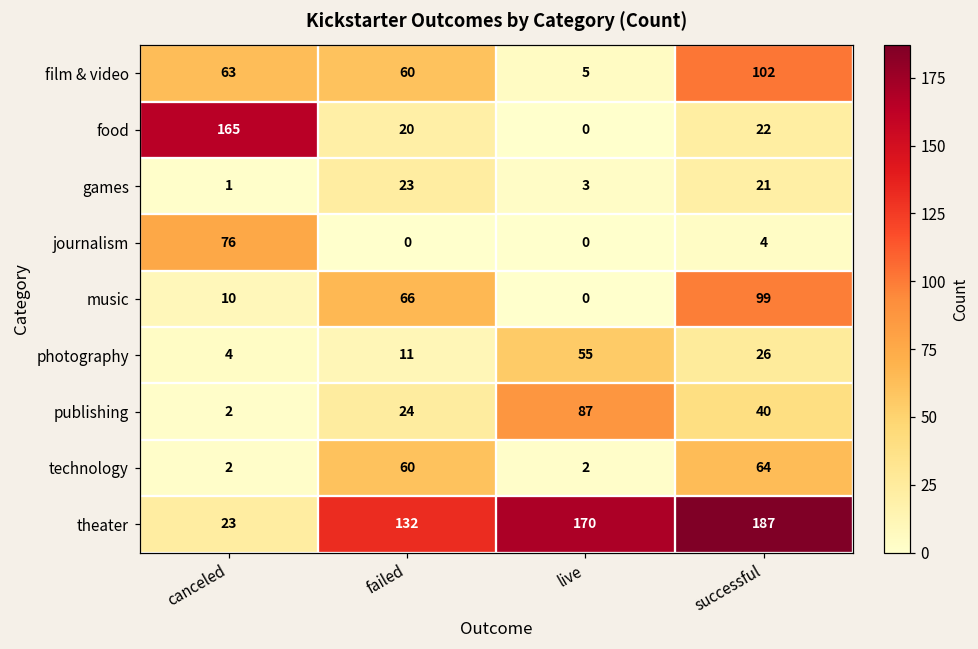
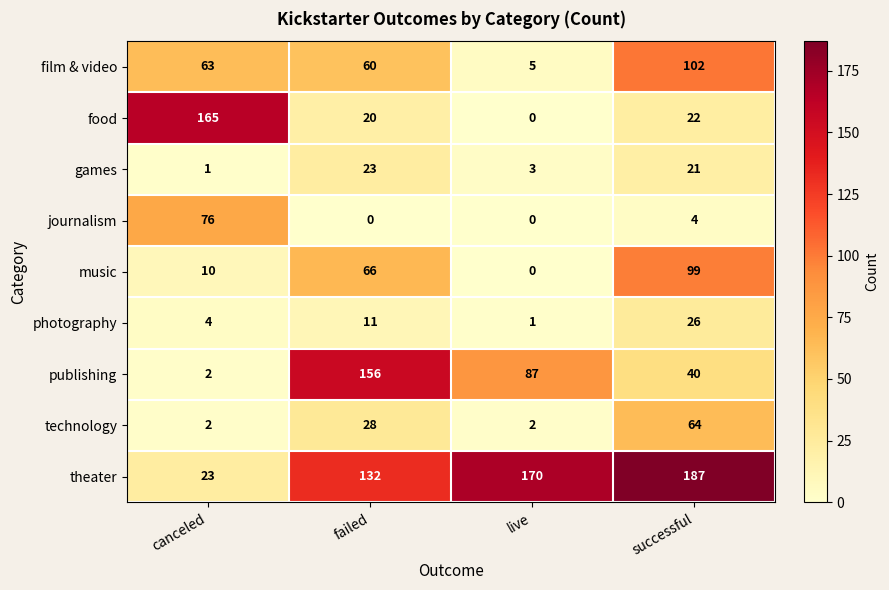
photography, live: 55 -> 1
publishing, failed: 24 -> 156
technology, failed: 60 -> 28
